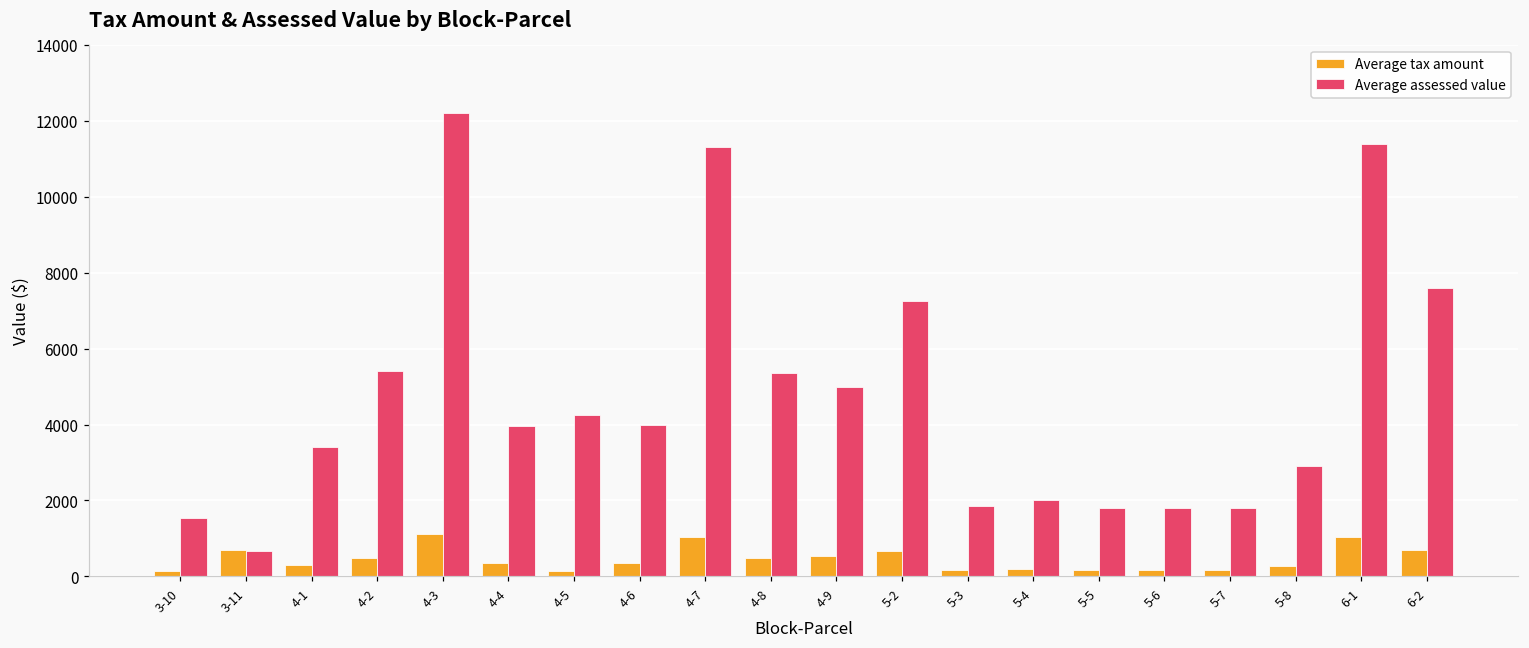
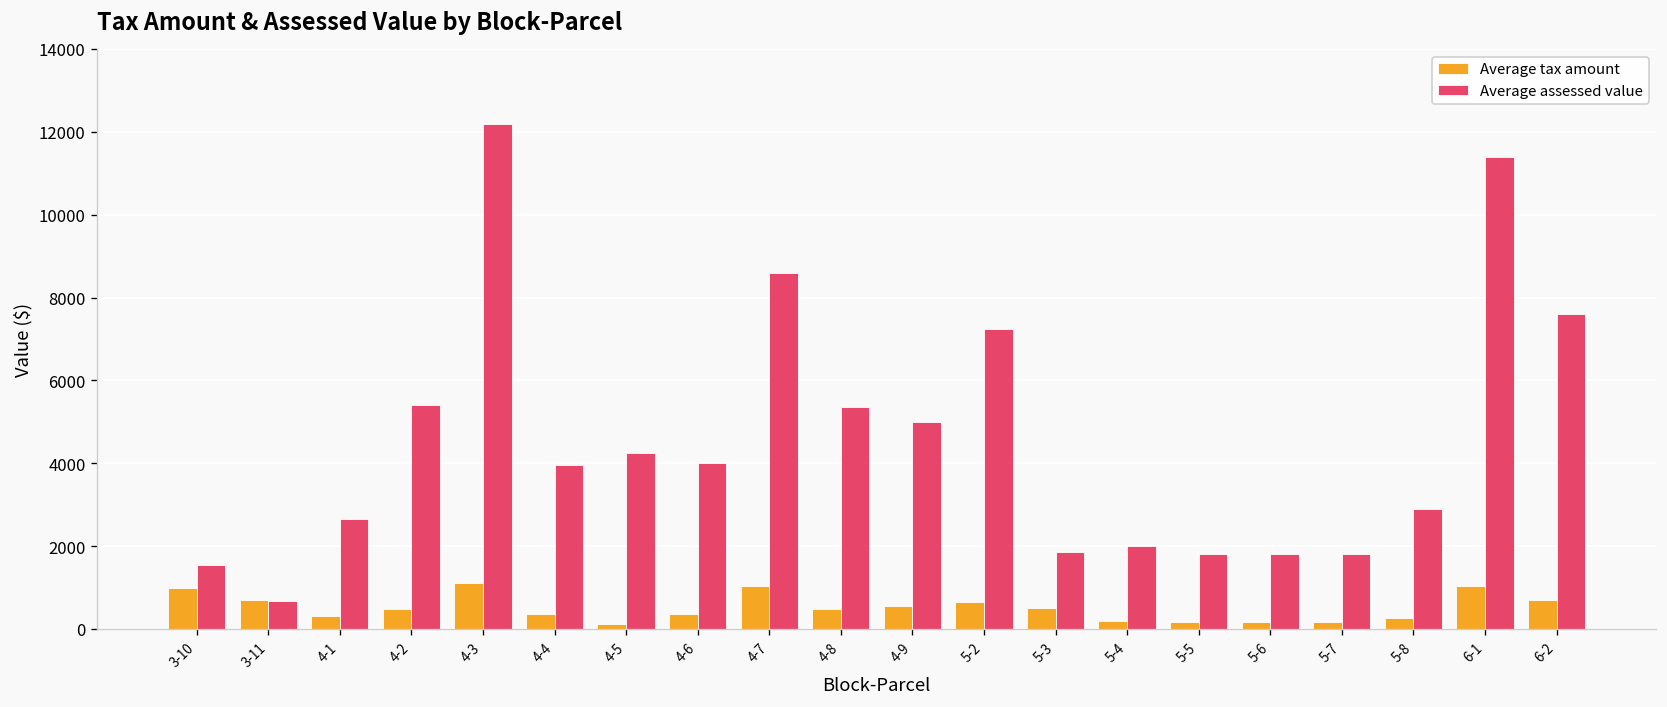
Average tax amount, 3-10: 100 -> 1000
Average assessed value, 4-1: 3400 -> 2700
Average assessed value, 4-7: 11300 -> 8600
Average tax amount, 5-3: 200 -> 500
